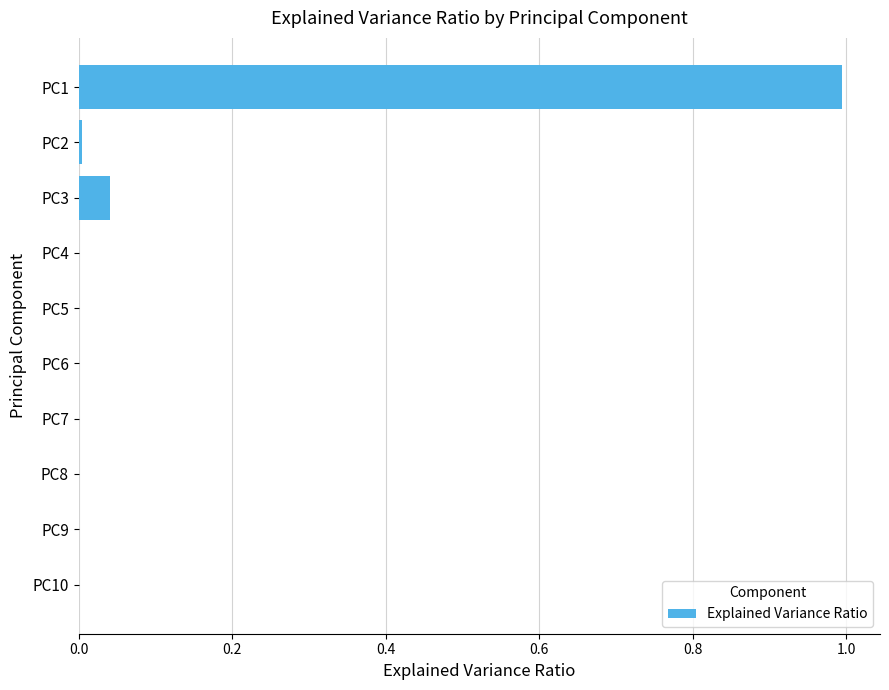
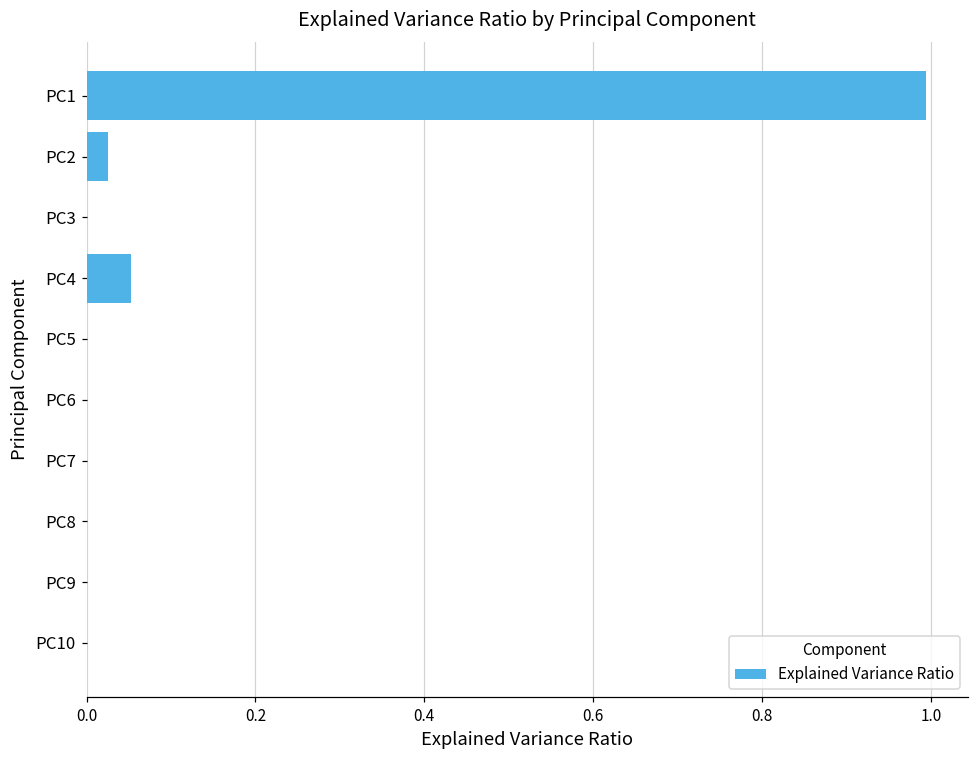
PC2: 0.00 -> 0.03
PC3: 0.04 -> 0.00
PC4: 0.00 -> 0.05
